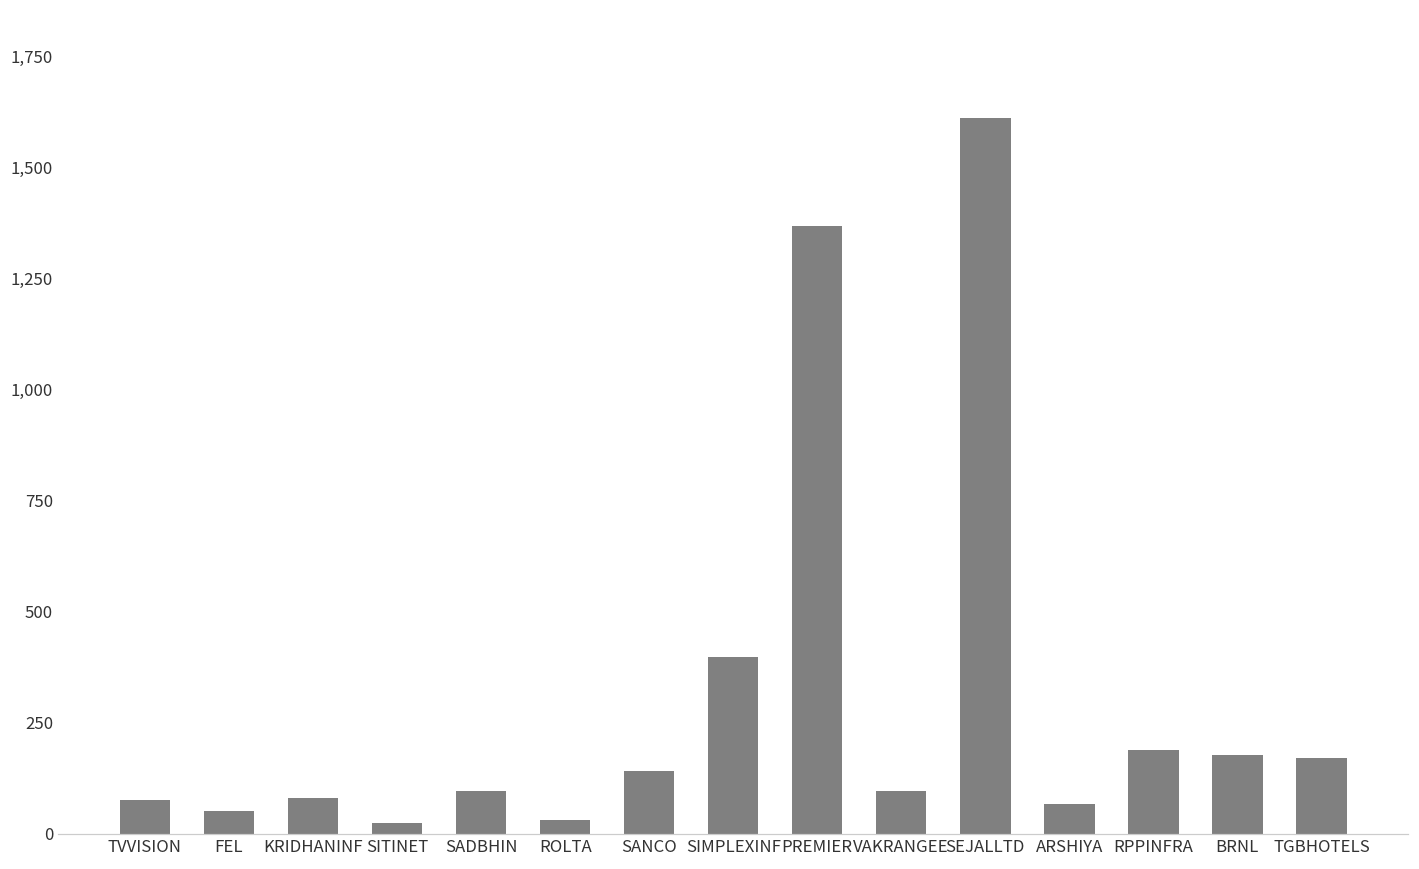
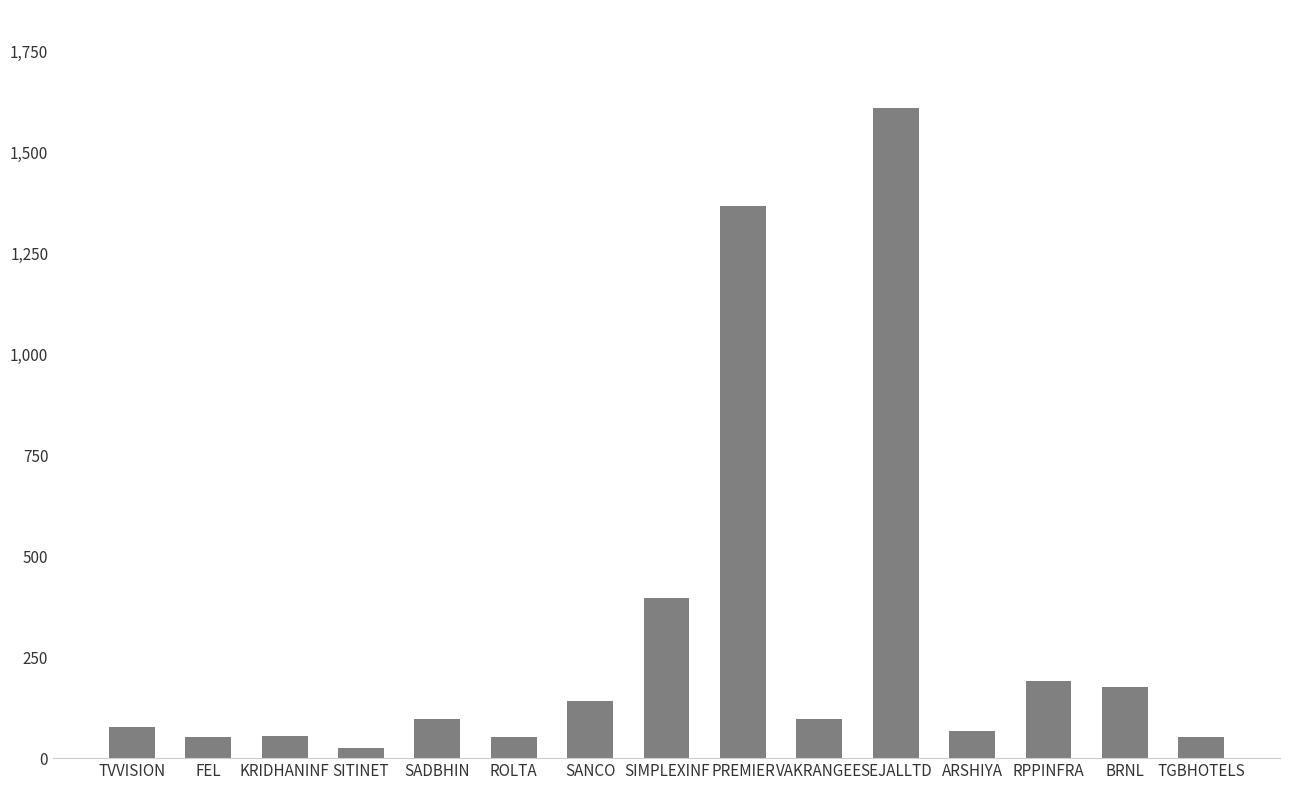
KRIDHANINF: 80 -> 60
ROLTA: 30 -> 50
TGBHOTELS: 170 -> 50
